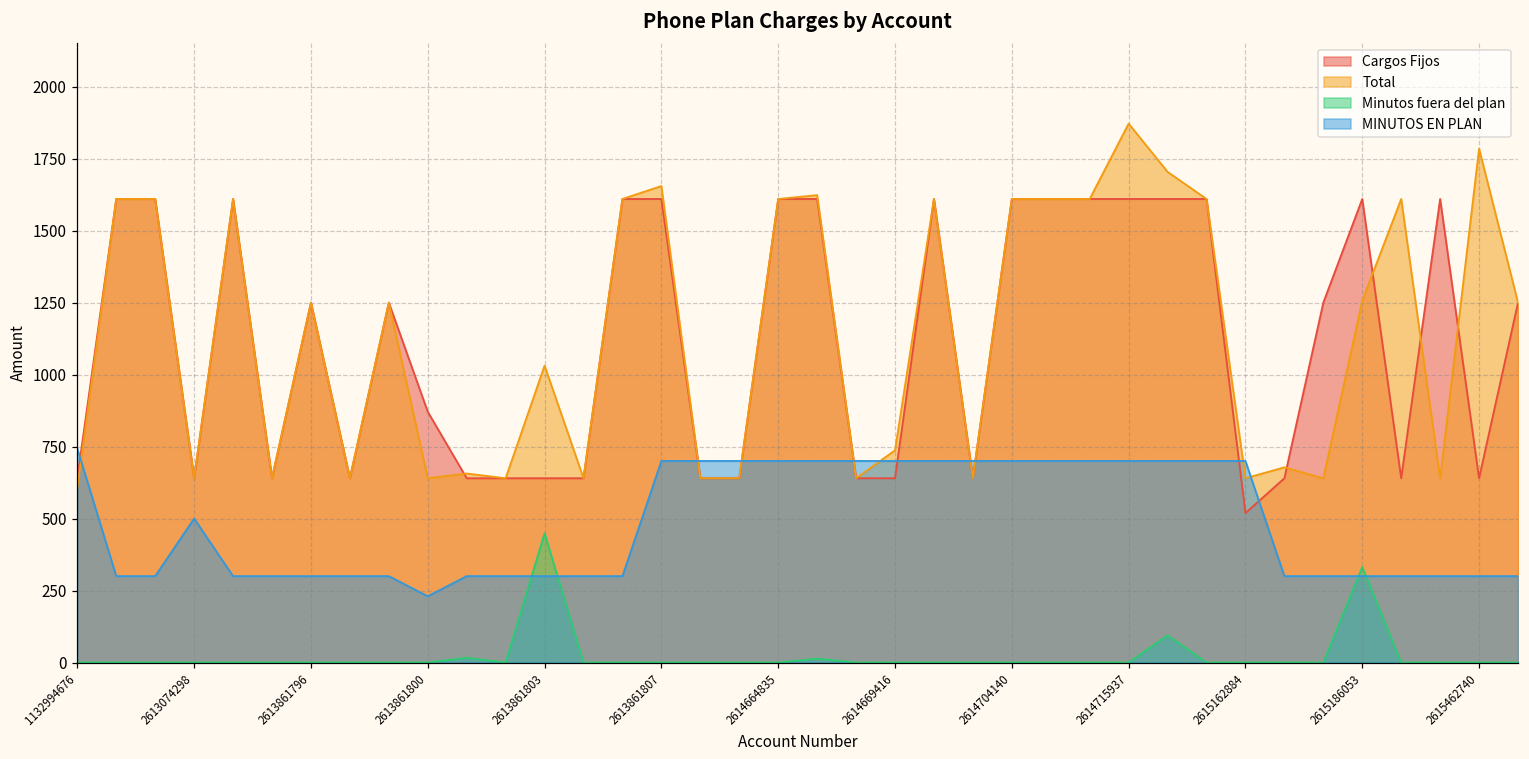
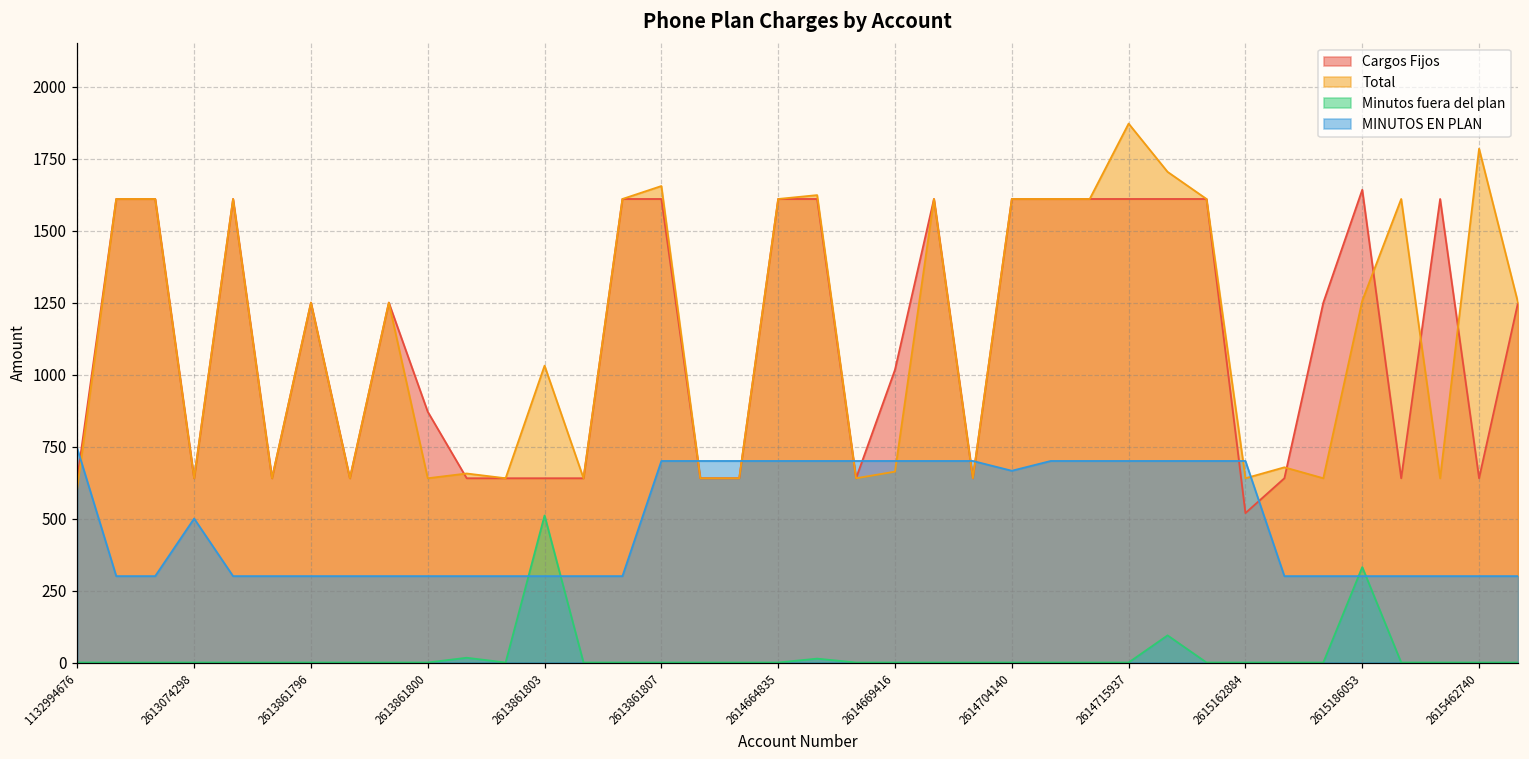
MINUTOS EN PLAN, 2613861800: 230 -> 300
Minutos fuera del plan, 2613861803: 450 -> 510
Cargos Fijos, 2614669416: 640 -> 1020
Total, 2614669416: 740 -> 660
MINUTOS EN PLAN, 2614704140: 700 -> 670
Cargos Fijos, 2615186053: 1610 -> 1640
